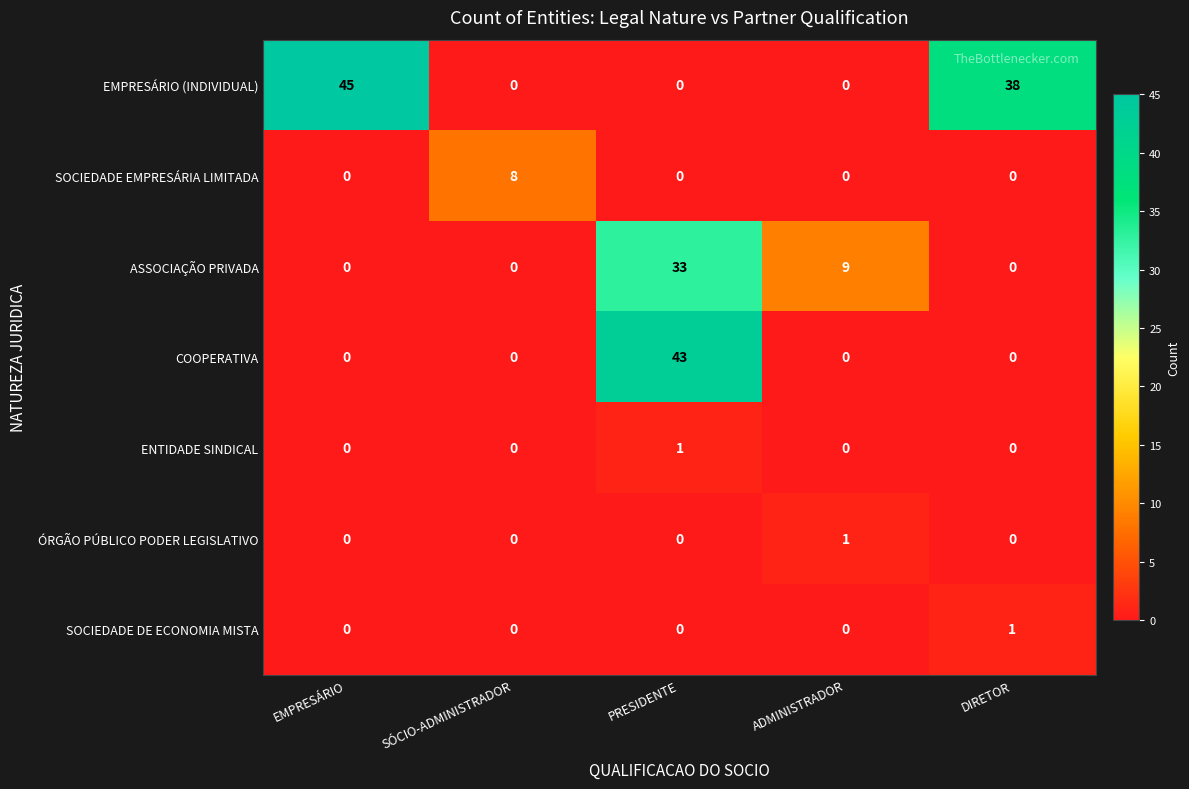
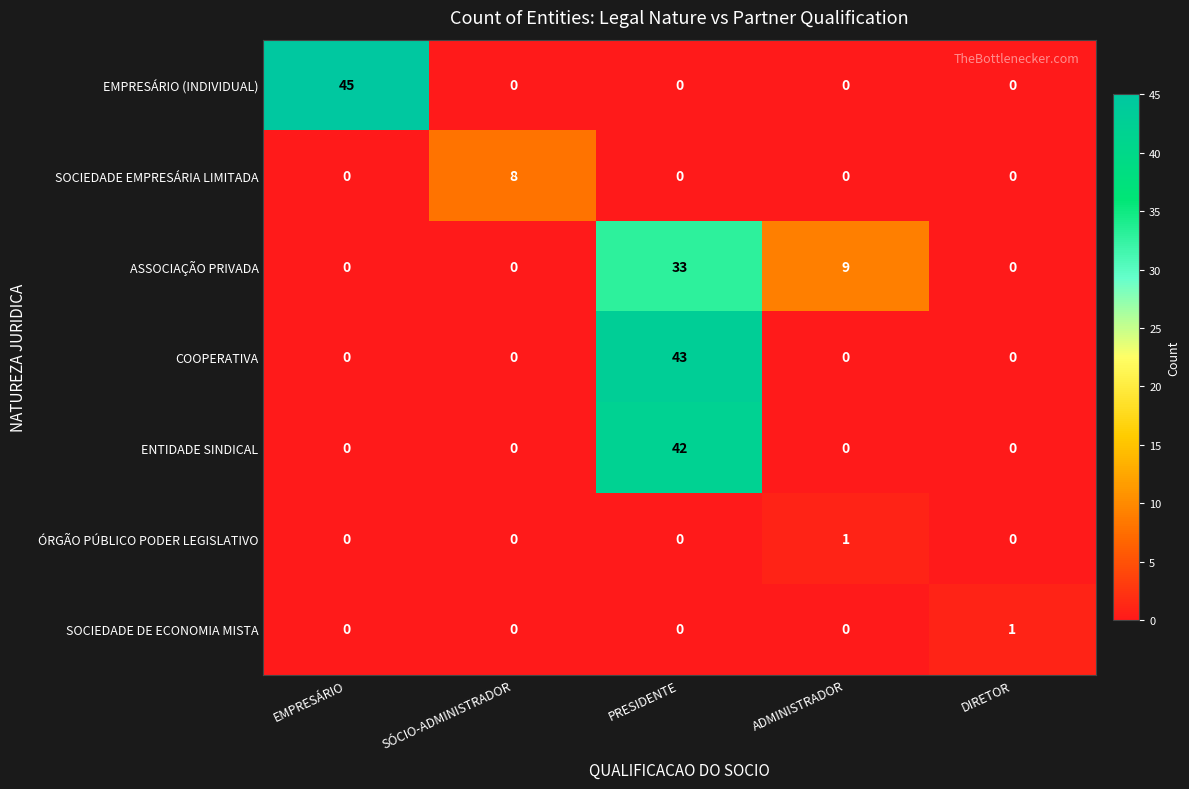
EMPRESÁRIO (INDIVIDUAL), DIRETOR: 38 -> 0
ENTIDADE SINDICAL, PRESIDENTE: 1 -> 42
